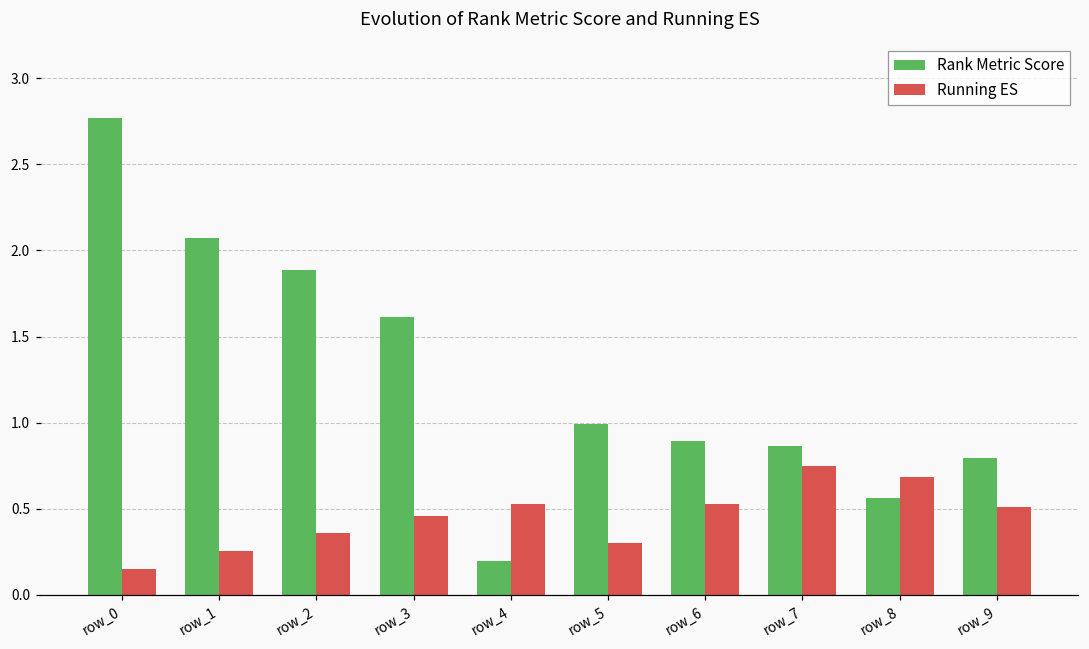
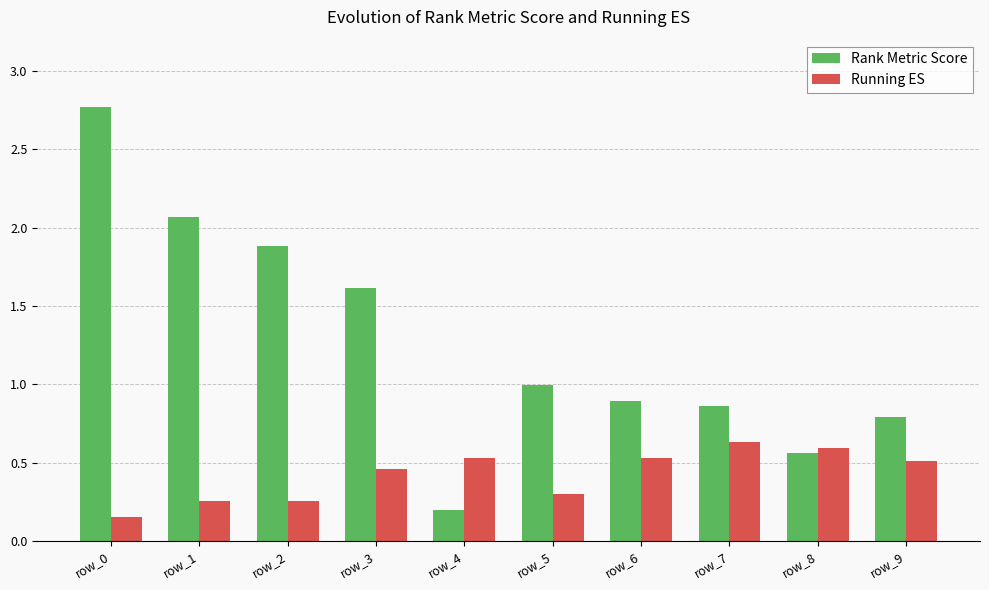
Running ES, row_2: 0.36 -> 0.26
Running ES, row_7: 0.75 -> 0.63
Running ES, row_8: 0.68 -> 0.60
